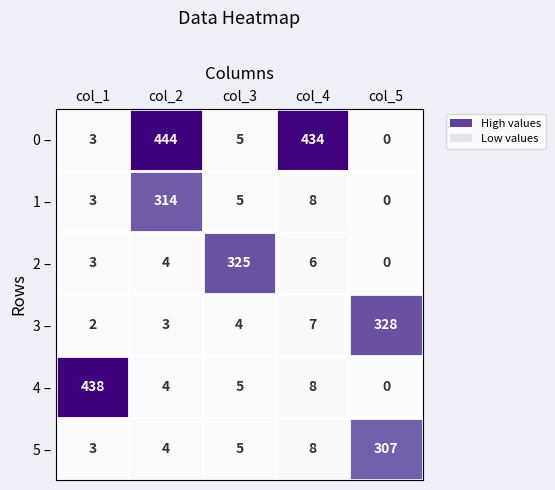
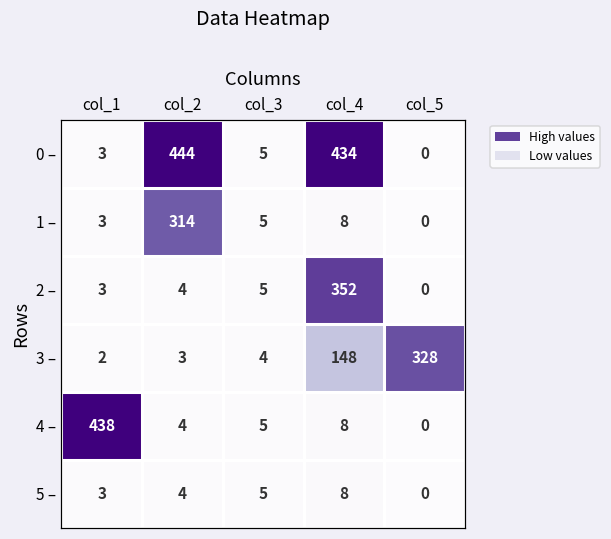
2 –, col_3: 325 -> 5
2 –, col_4: 6 -> 352
3 –, col_4: 7 -> 148
5 –, col_5: 307 -> 0
